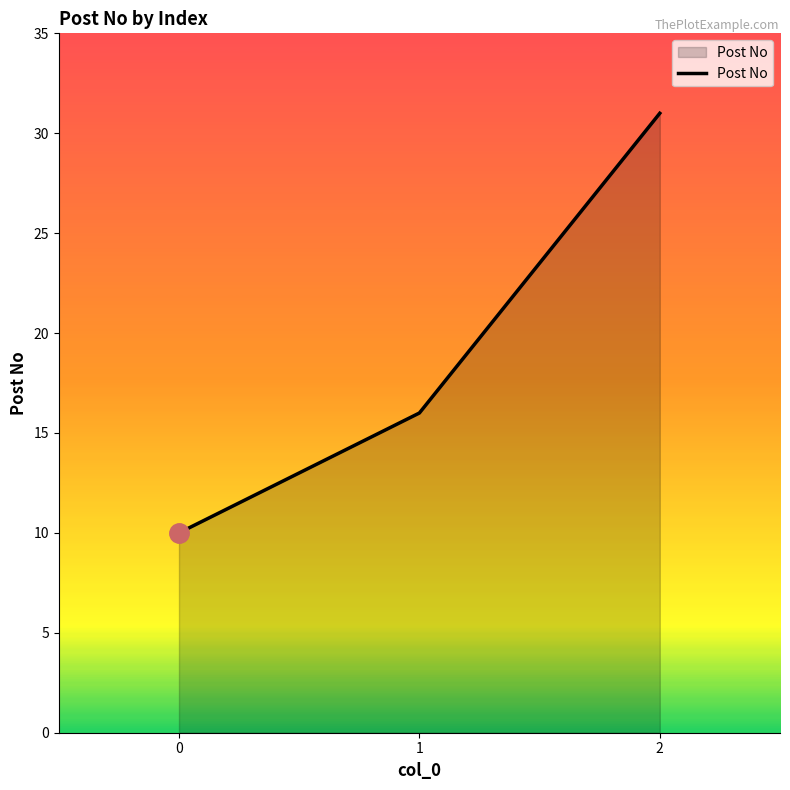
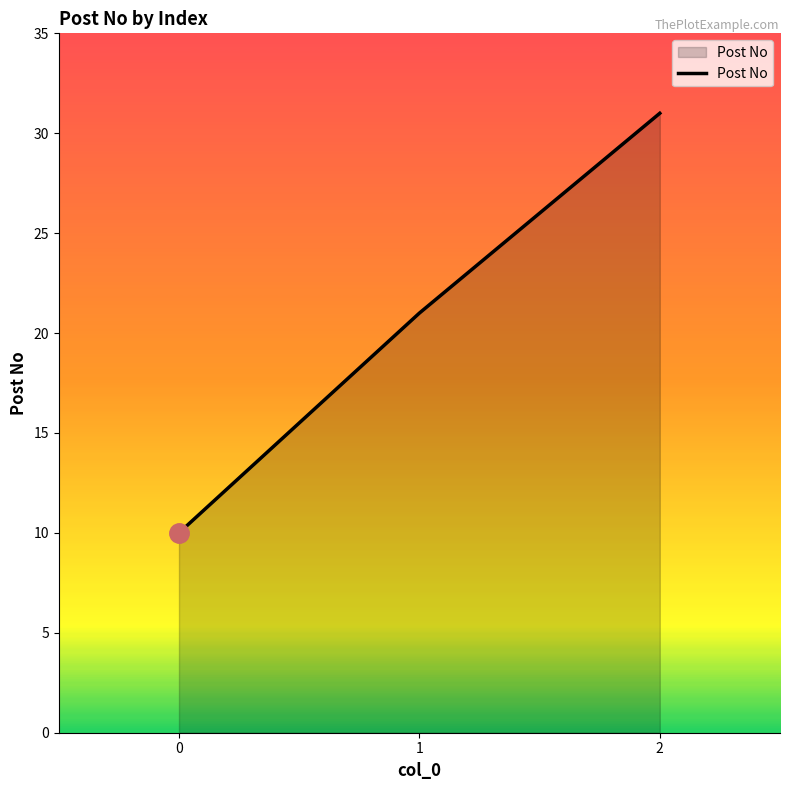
Post No, 1: 16 -> 21
